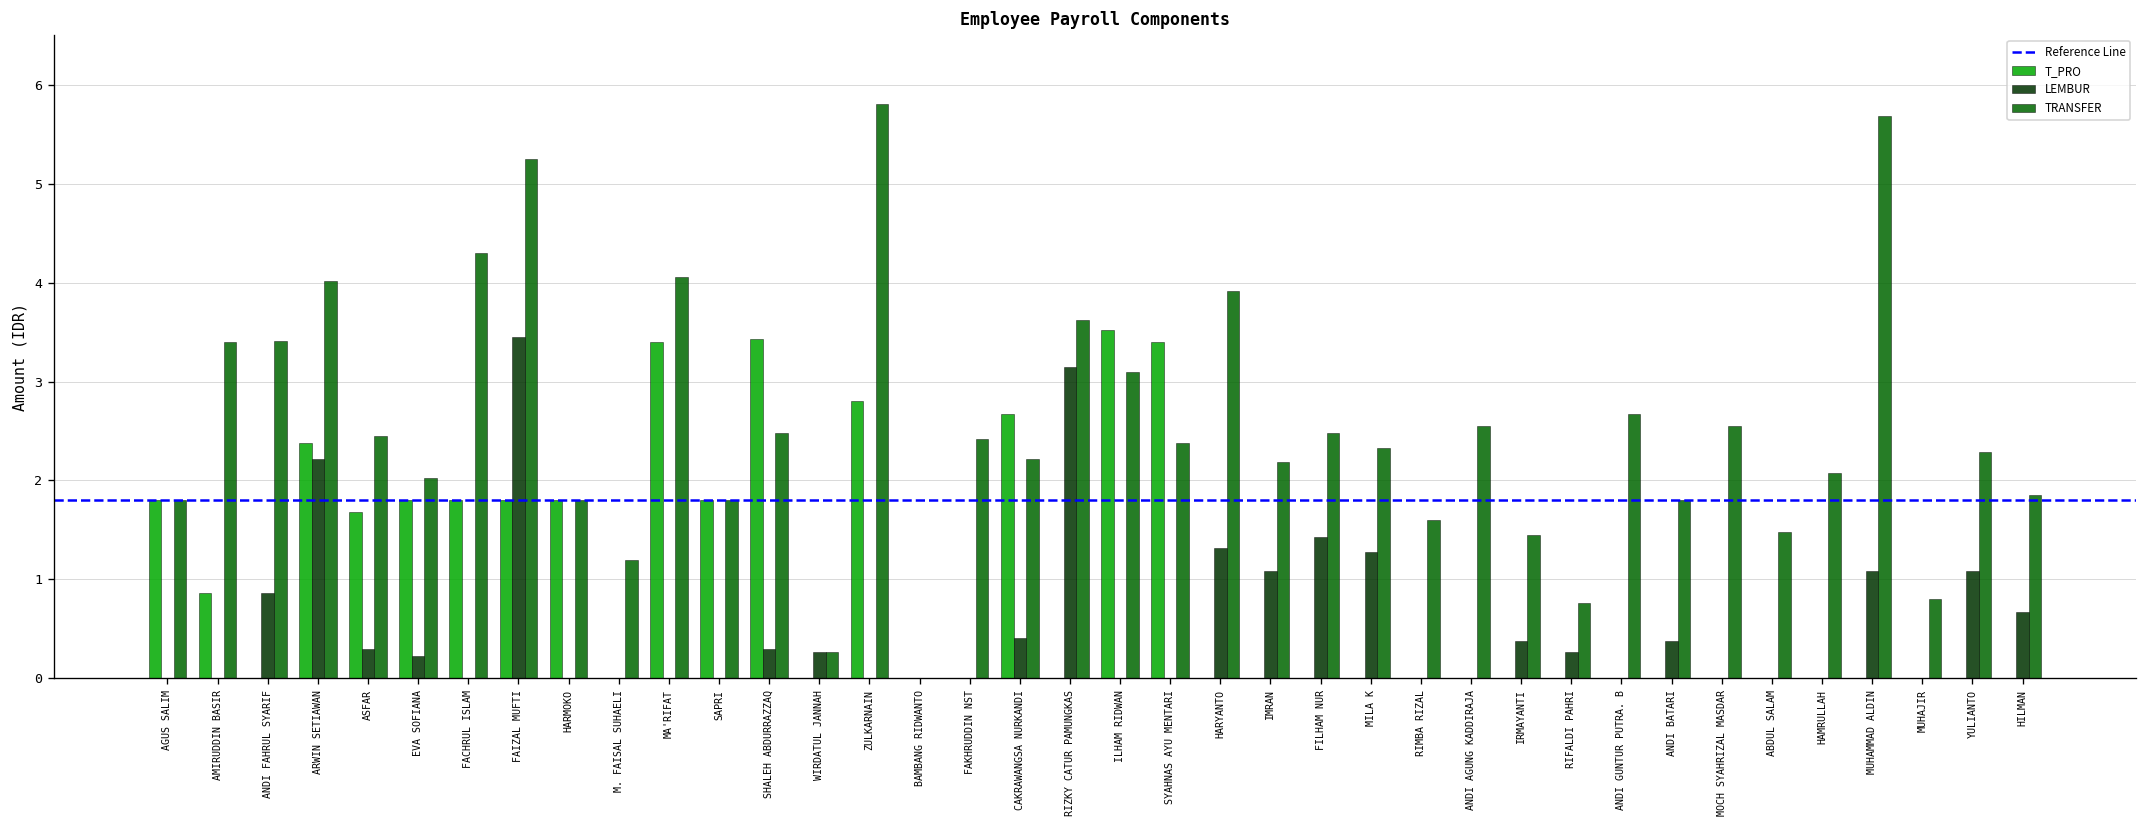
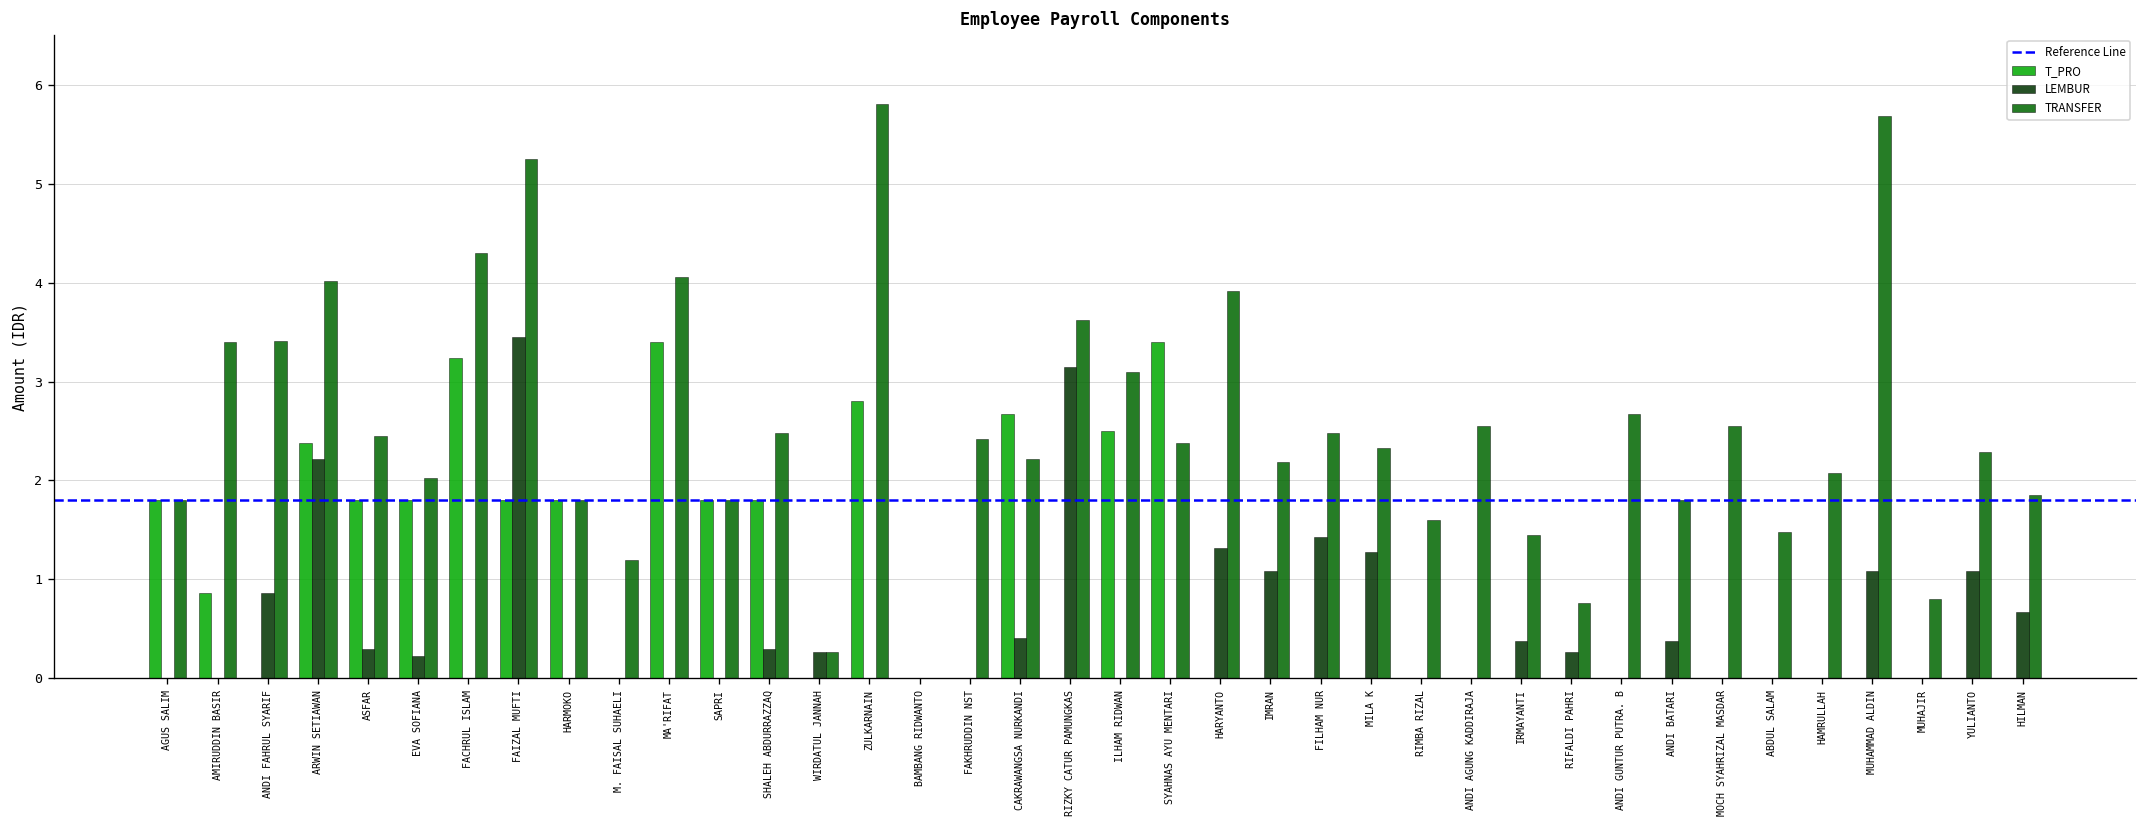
T_PRO, ASFAR: 1.7 -> 1.8
T_PRO, FACHRUL ISLAM: 1.8 -> 3.2
T_PRO, SHALEH ABDURRAZZAQ: 3.4 -> 1.8
T_PRO, ILHAM RIDWAN: 3.5 -> 2.5
